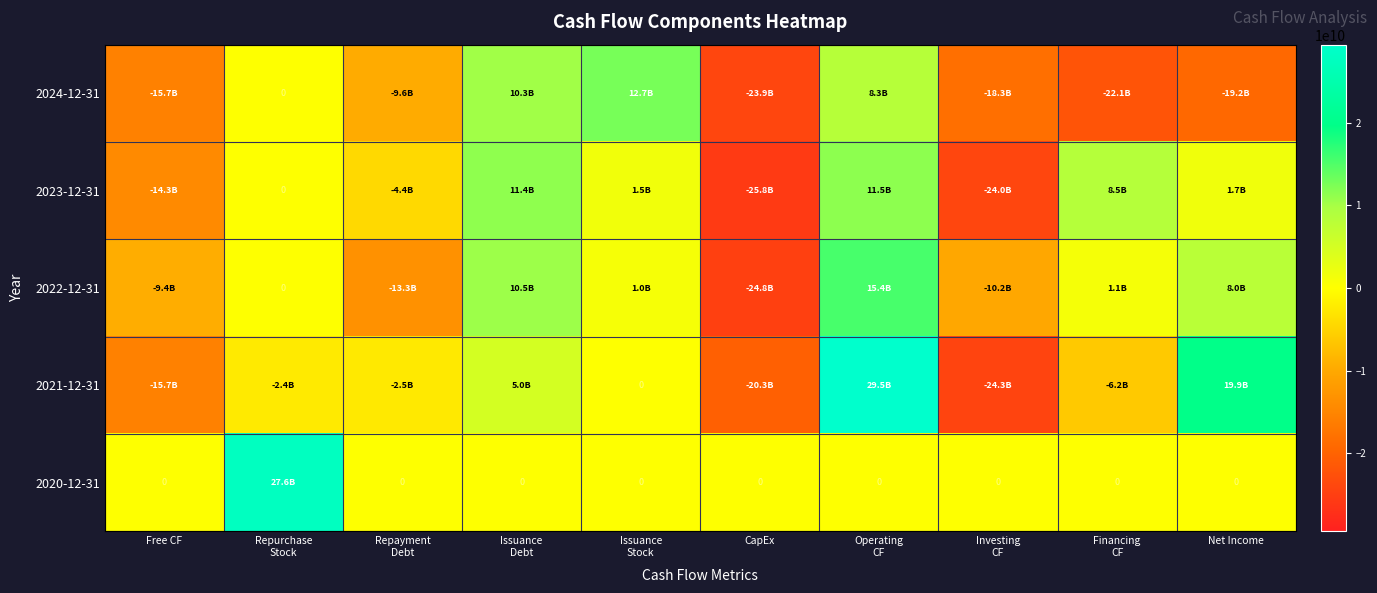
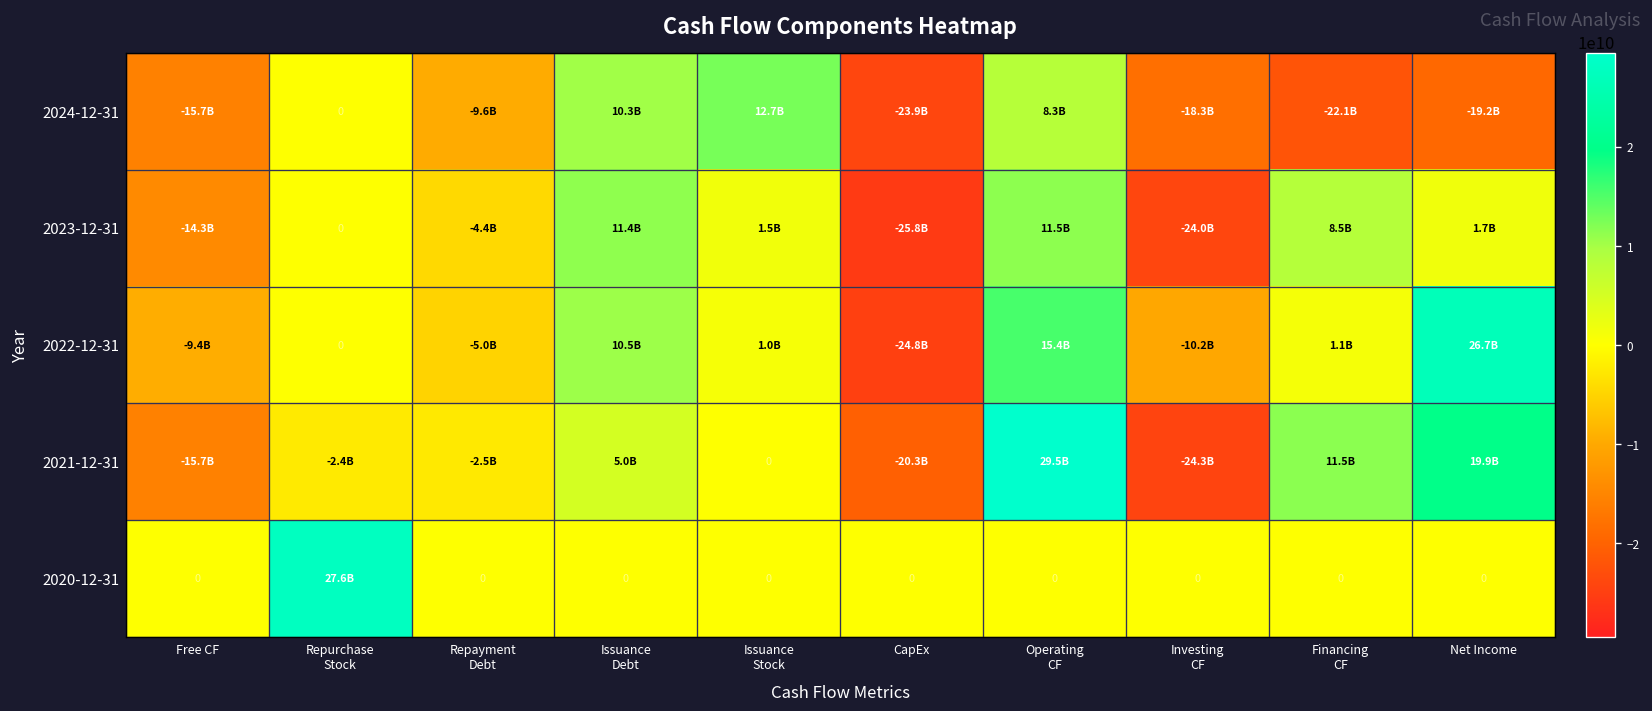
2022-12-31, Repayment Debt: -13.3B -> -5.0B
2022-12-31, Net Income: 8.0B -> 26.7B
2021-12-31, Financing CF: -6.2B -> 11.5B
